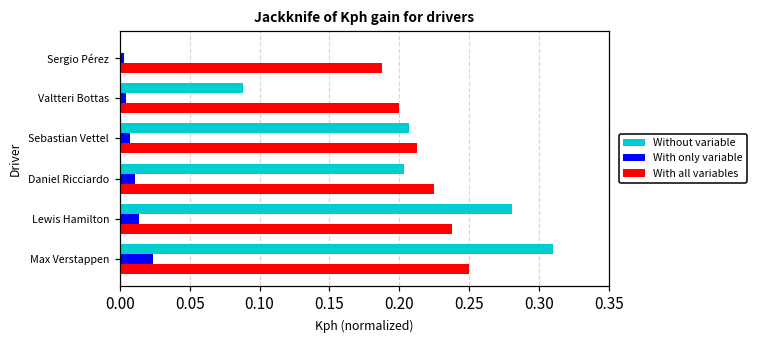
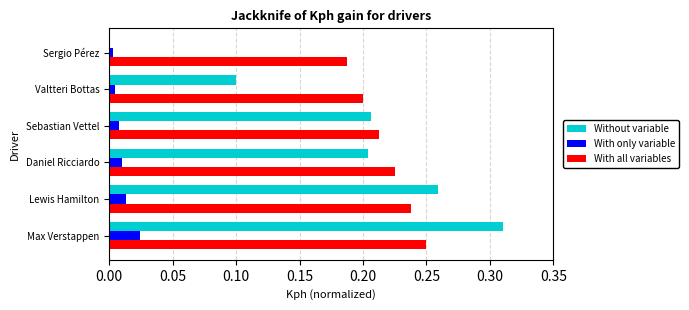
Without variable, Valtteri Bottas: 0.088 -> 0.100
Without variable, Lewis Hamilton: 0.281 -> 0.259
